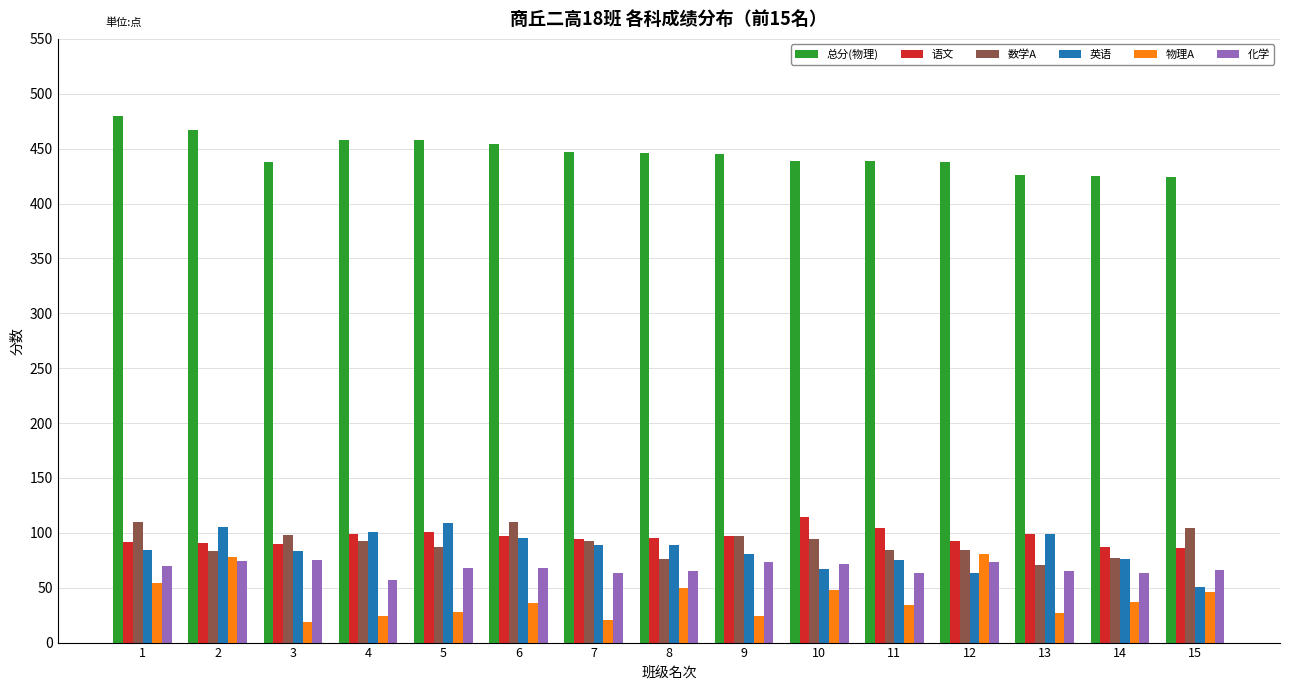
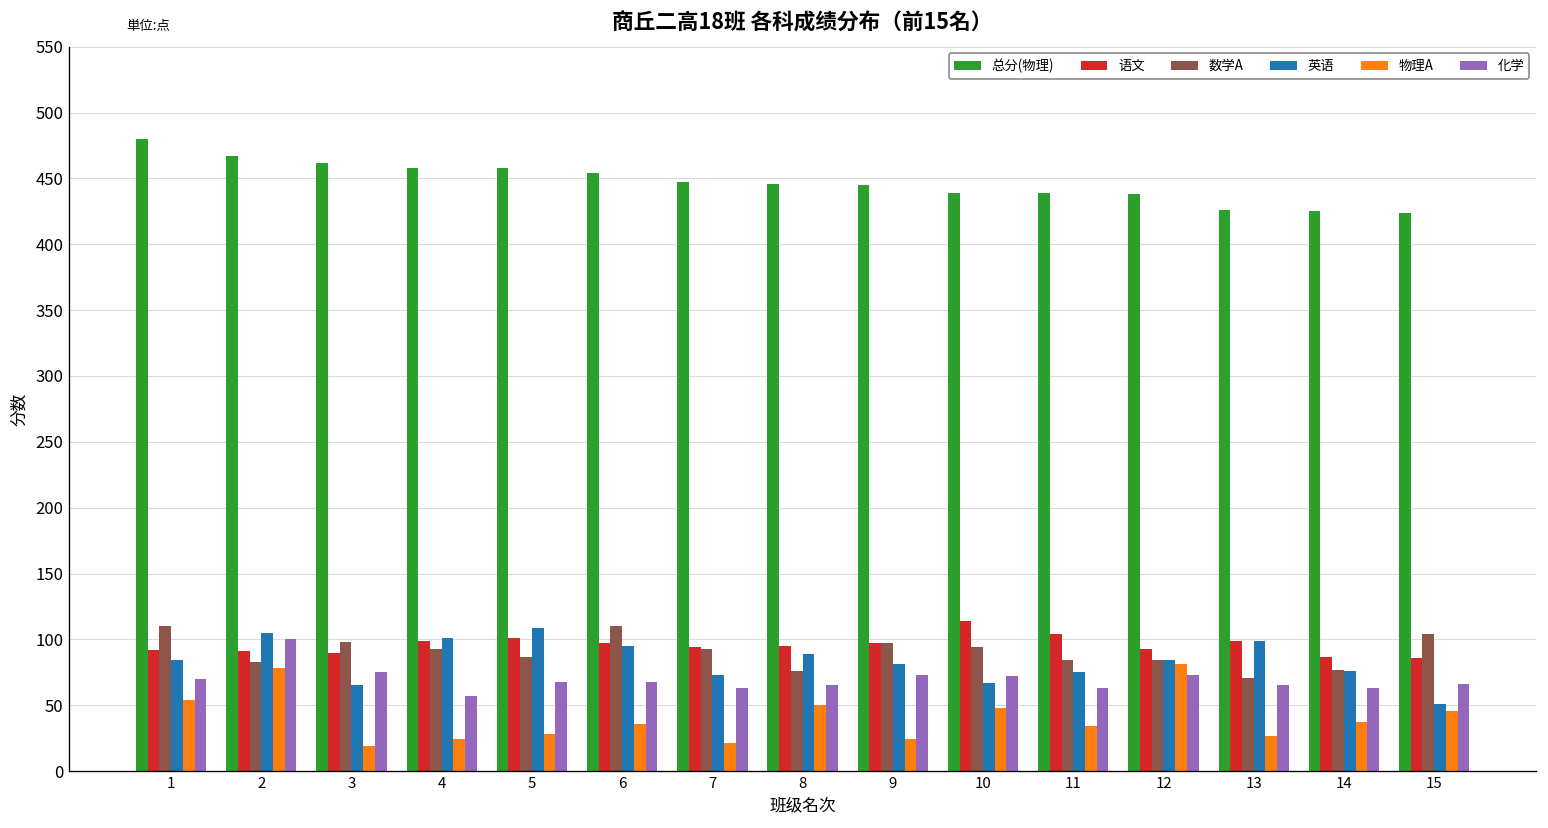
化学, 2: 74 -> 100
总分(物理), 3: 438 -> 462
英语, 3: 83 -> 65
英语, 7: 89 -> 73
英语, 12: 63 -> 84
